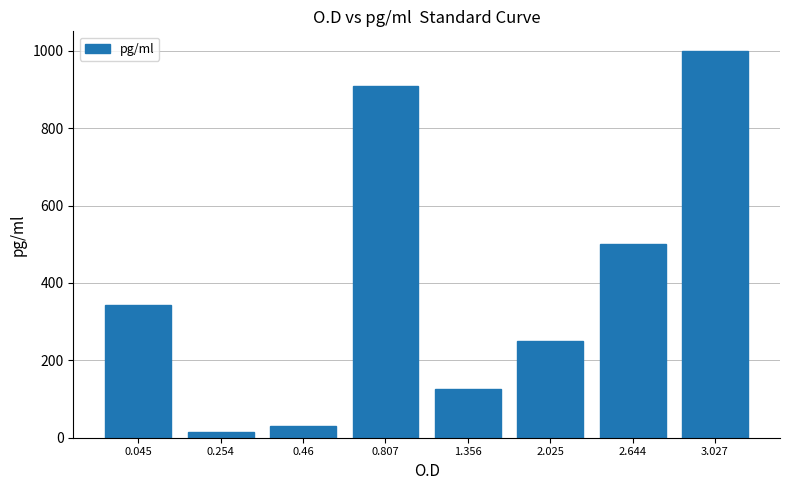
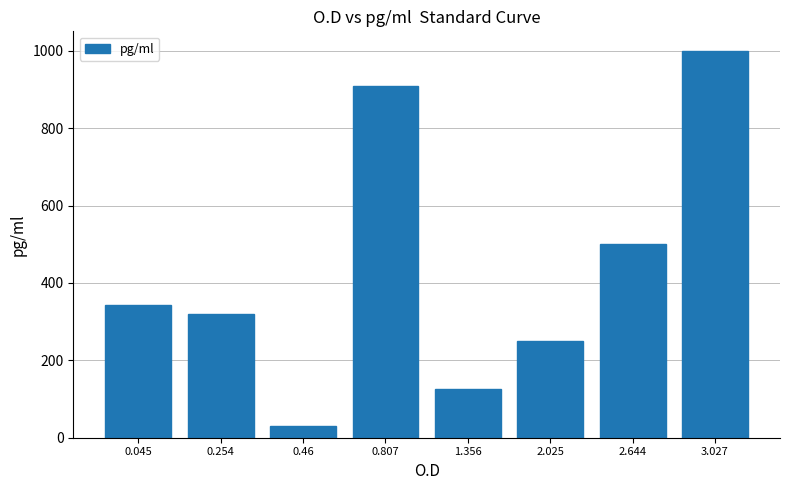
0.254: 20 -> 320
